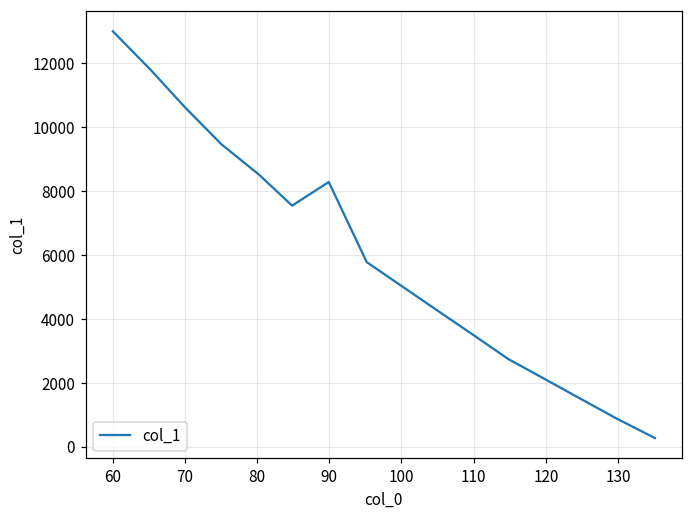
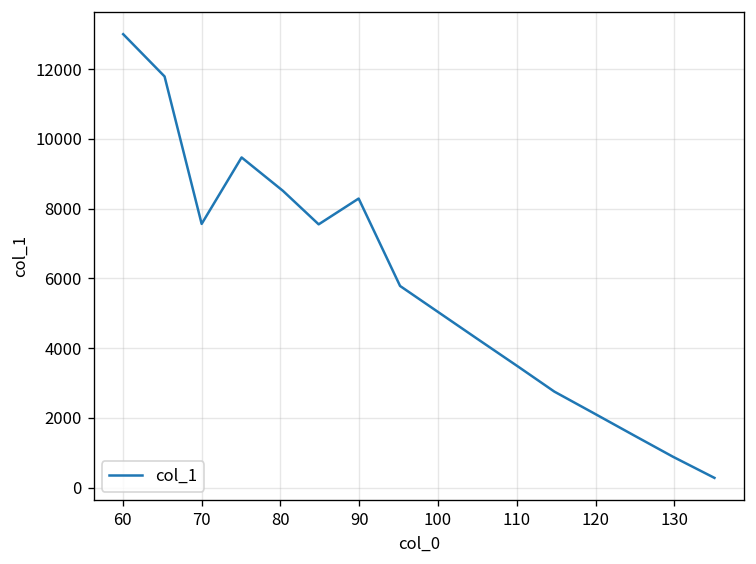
70: 10600 -> 7600
